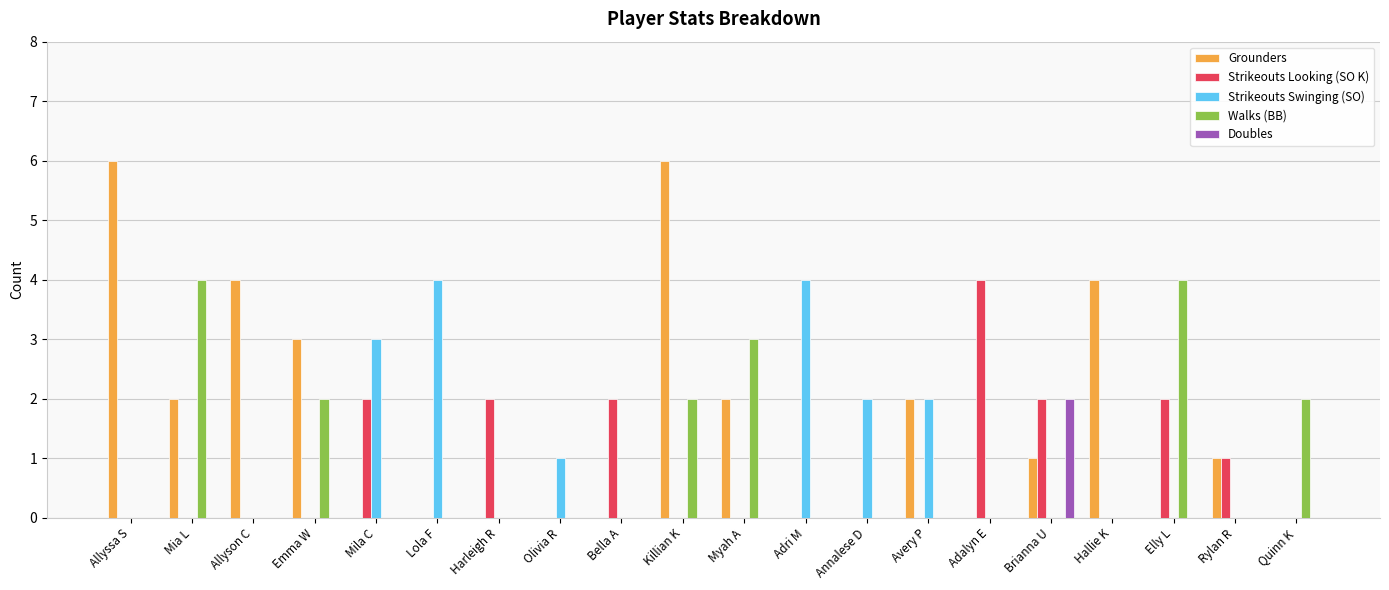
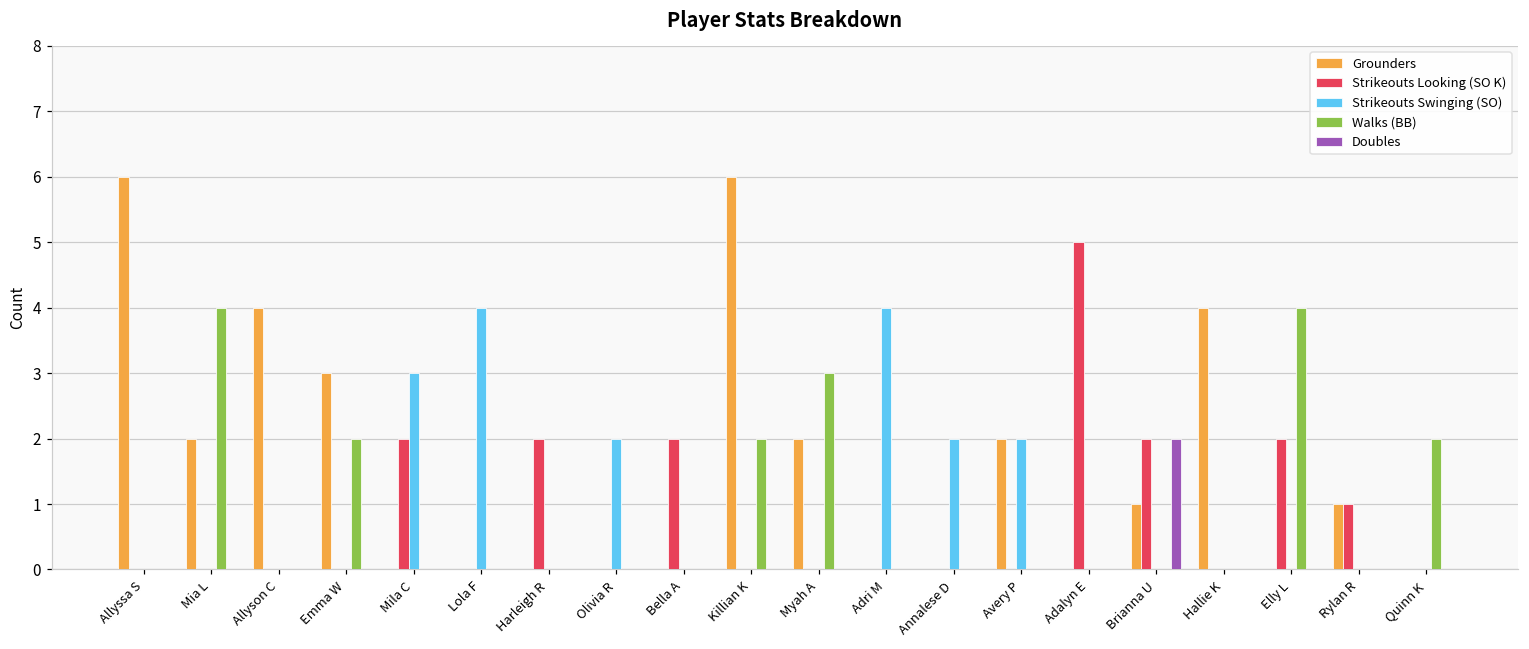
Strikeouts Swinging (SO), Olivia R: 1 -> 2
Strikeouts Looking (SO K), Adalyn E: 4 -> 5
